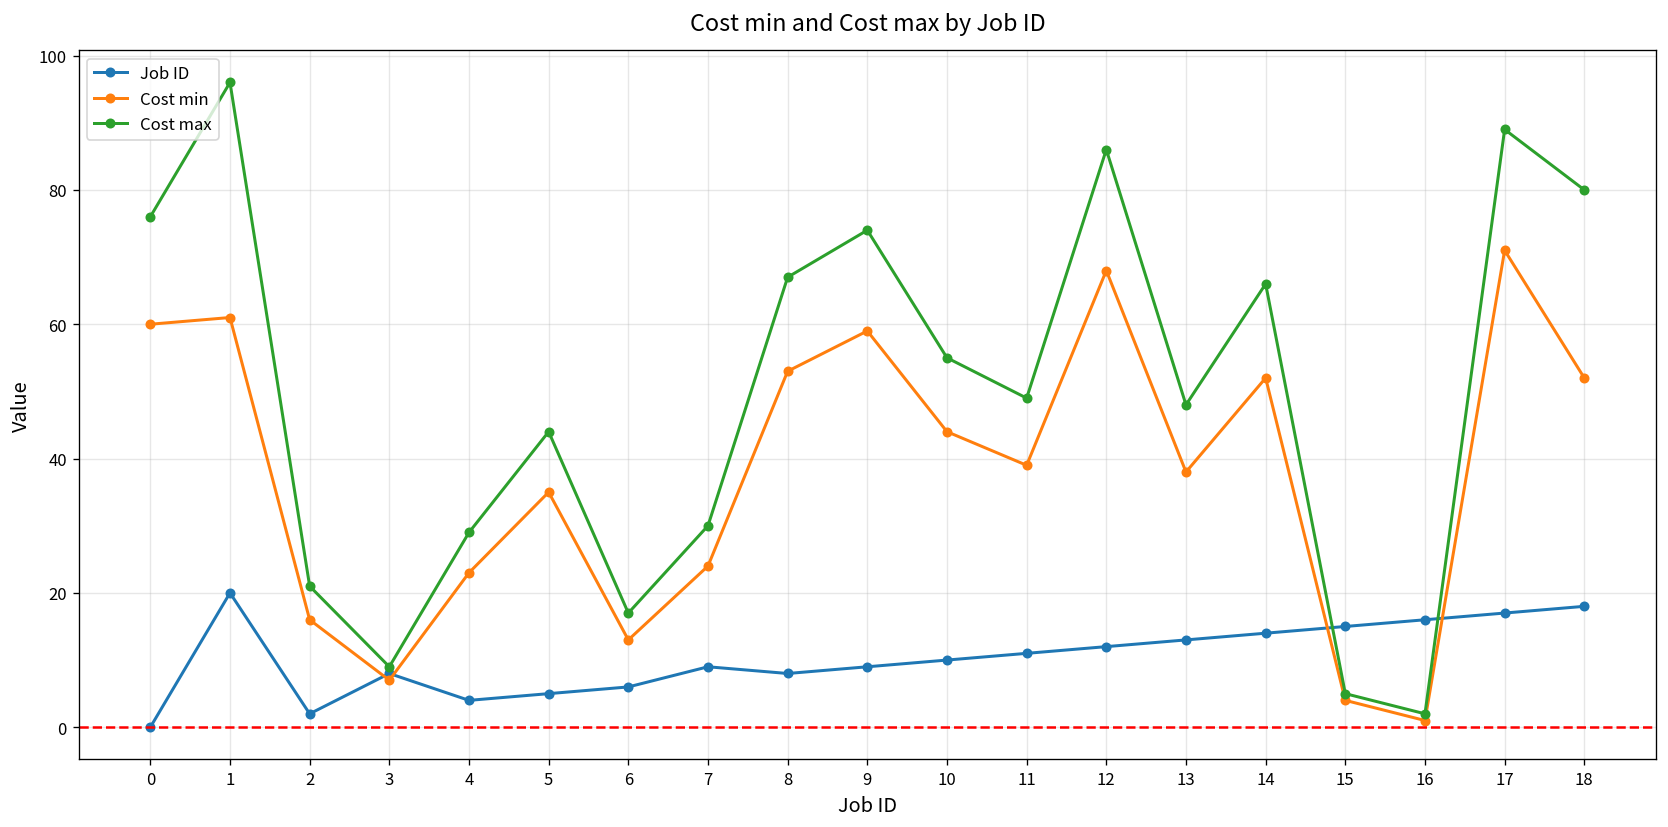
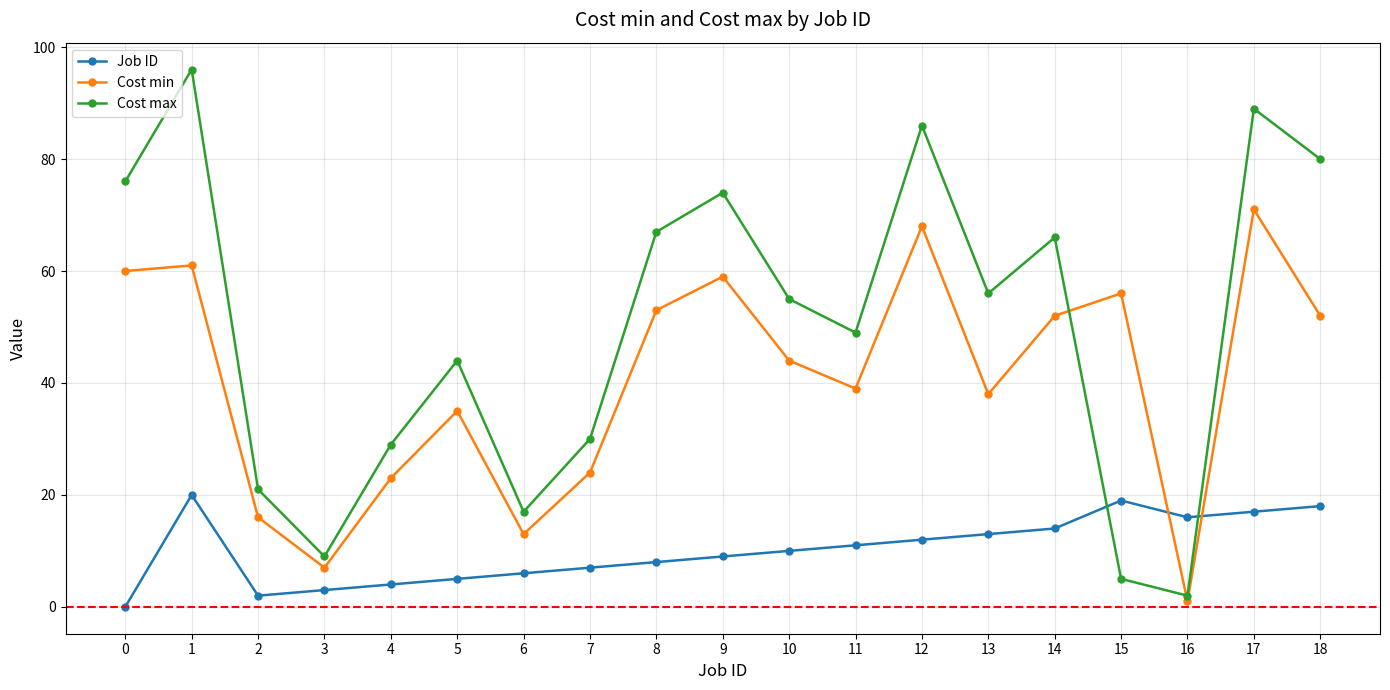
Job ID, 3: 8 -> 3
Job ID, 7: 9 -> 7
Cost max, 13: 48 -> 56
Job ID, 15: 15 -> 19
Cost min, 15: 4 -> 56
